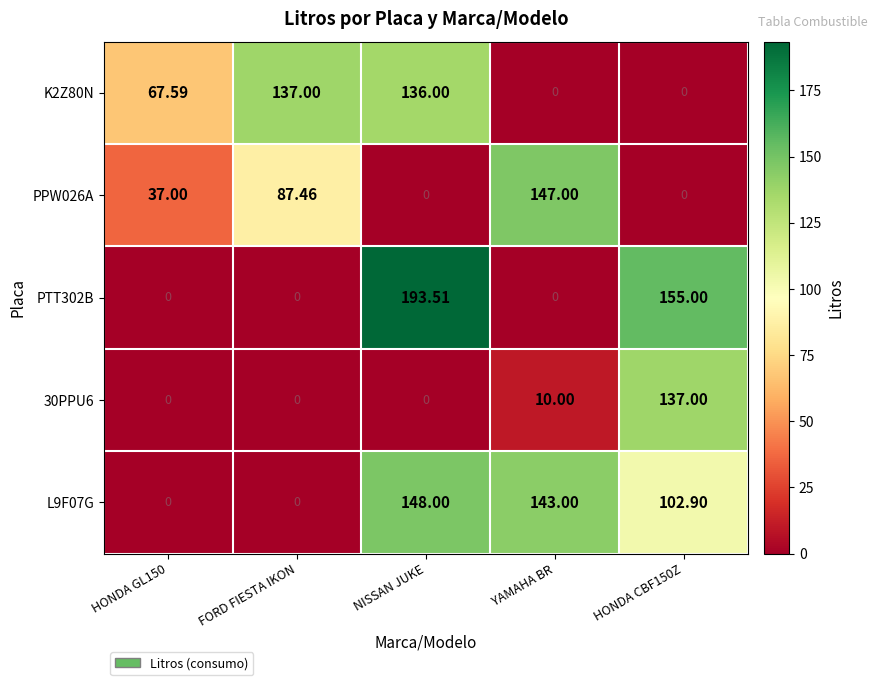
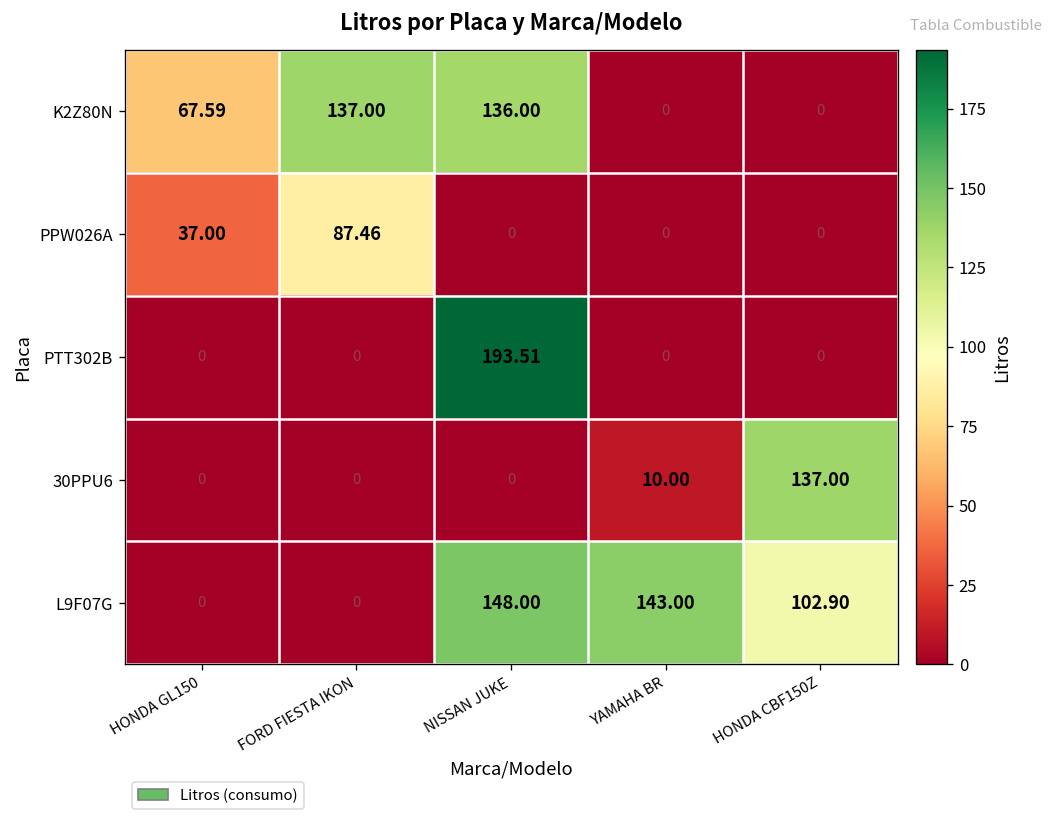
PPW026A, YAMAHA BR: 147.00 -> 0
PTT302B, HONDA CBF150Z: 155.00 -> 0
